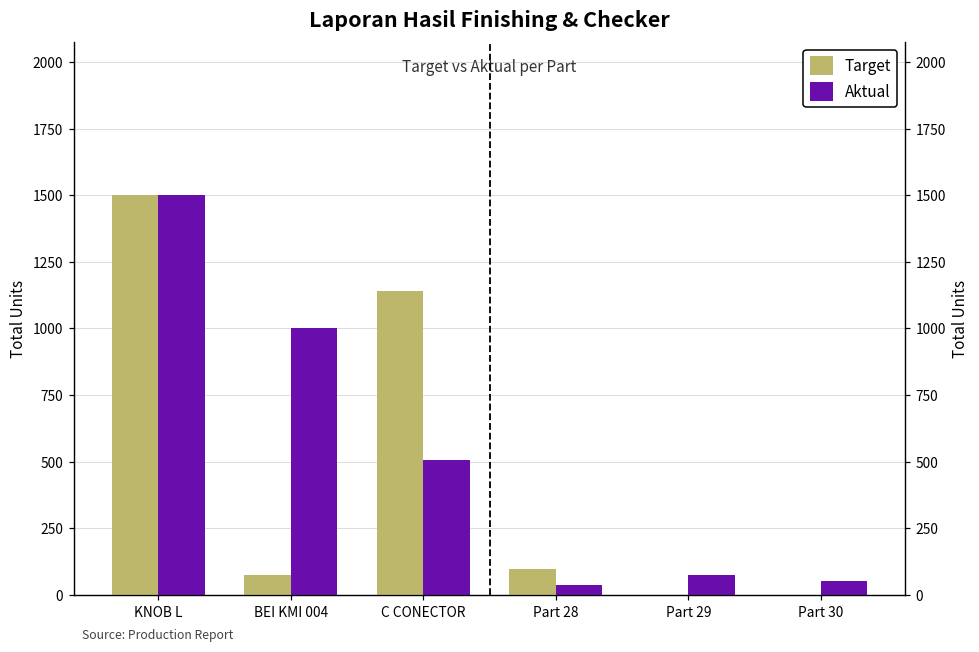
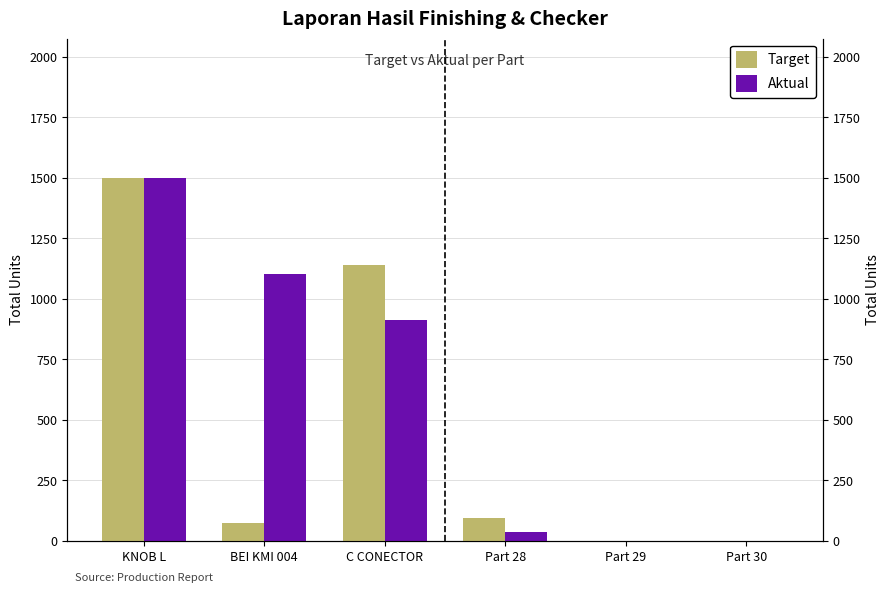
Aktual, BEI KMI 004: 1000 -> 1100
Aktual, C CONECTOR: 500 -> 910
Aktual, Part 29: 80 -> 0
Aktual, Part 30: 50 -> 0
